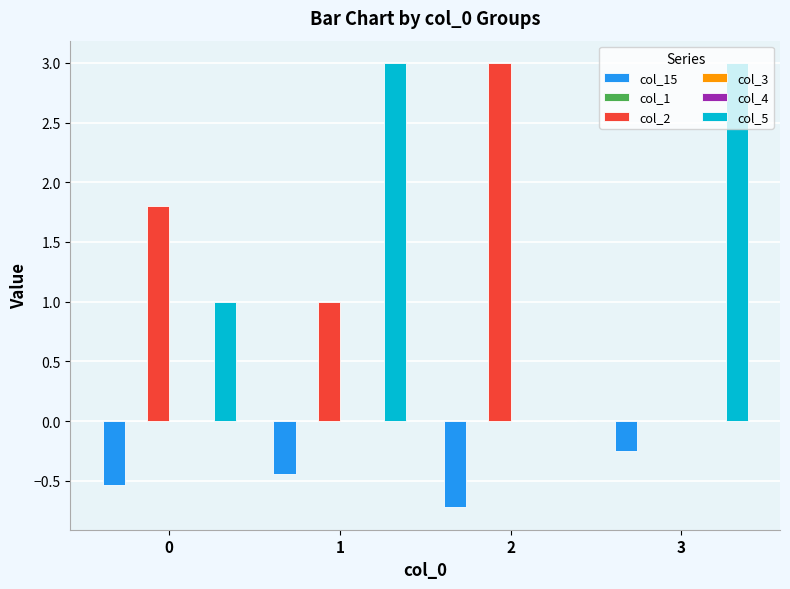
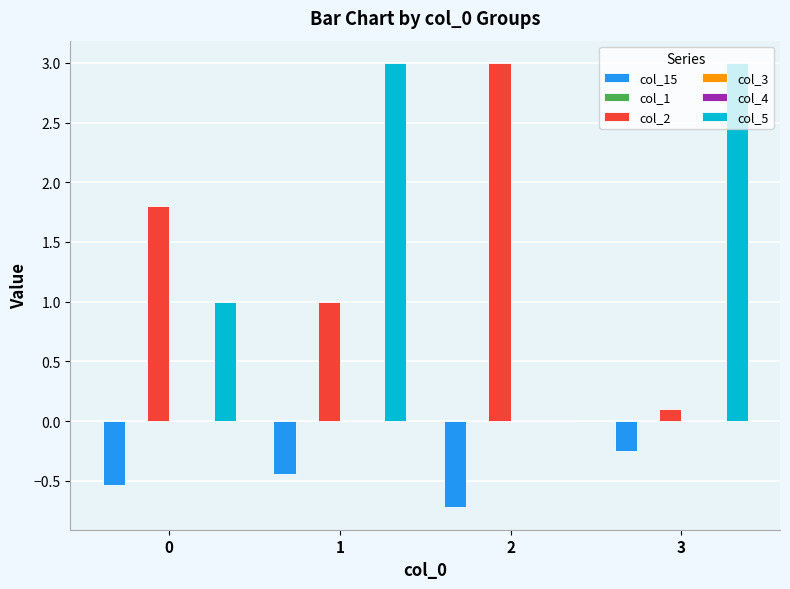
col_2, 3: 0.0 -> 0.1
